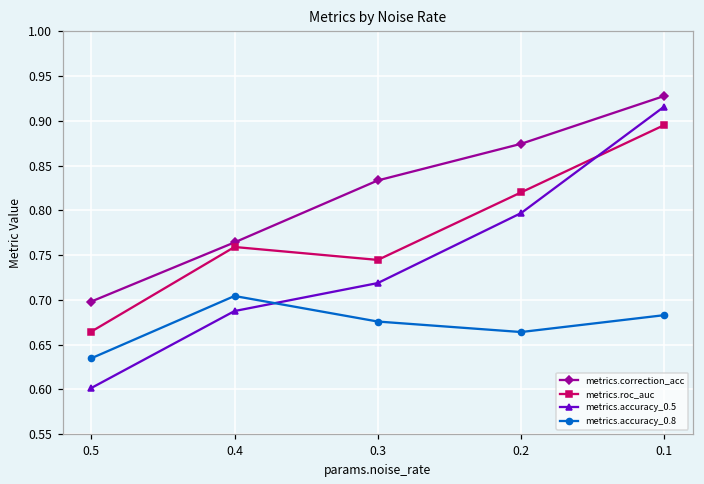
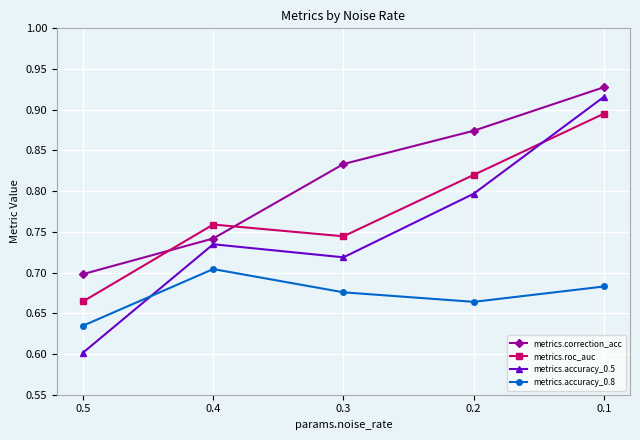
metrics.correction_acc, 0.4: 0.76 -> 0.74
metrics.accuracy_0.5, 0.4: 0.69 -> 0.73
